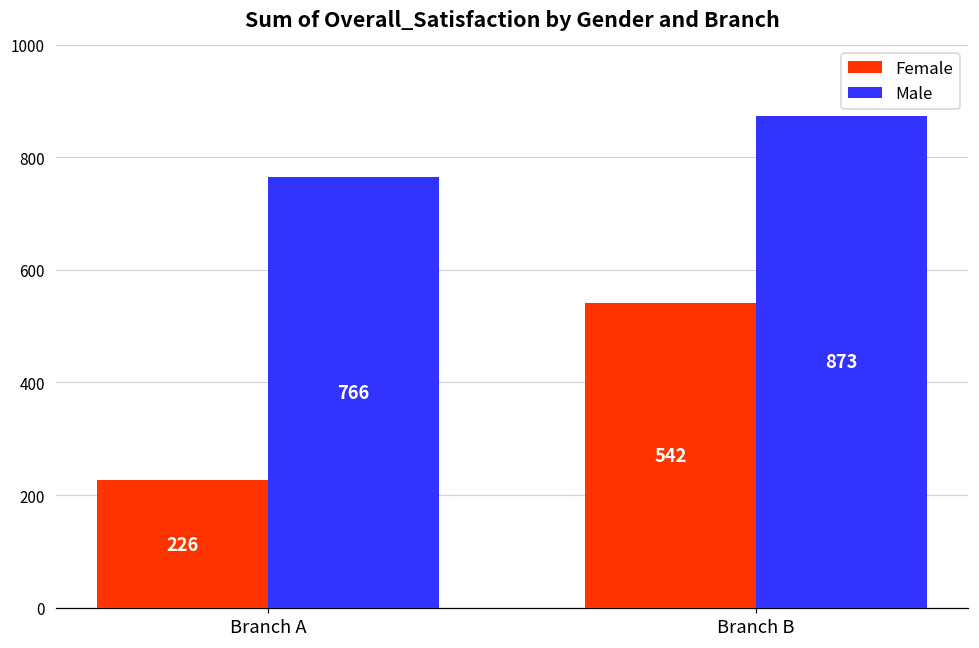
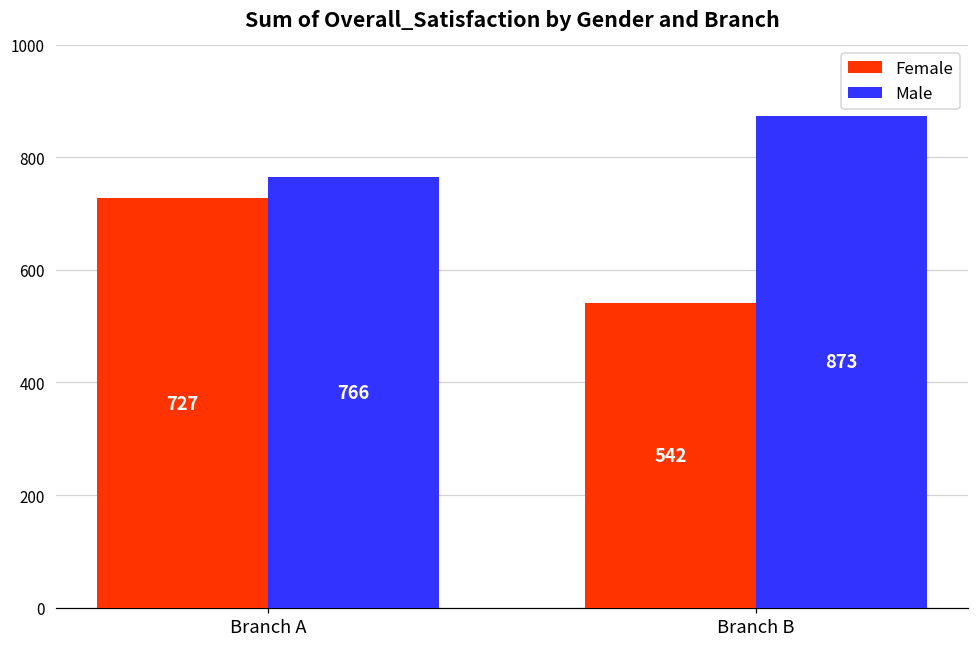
Female, Branch A: 226 -> 727
